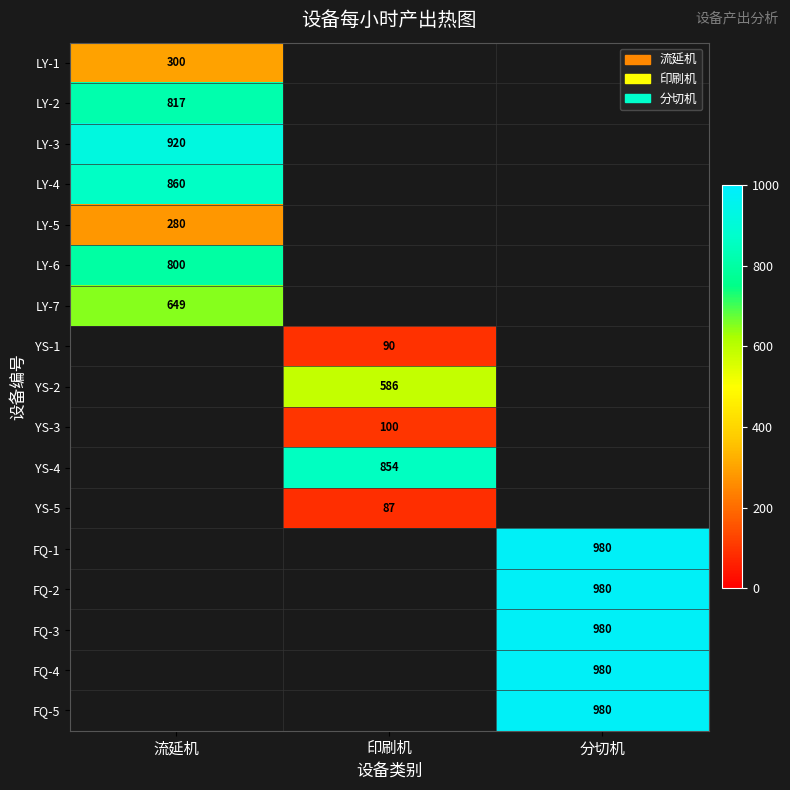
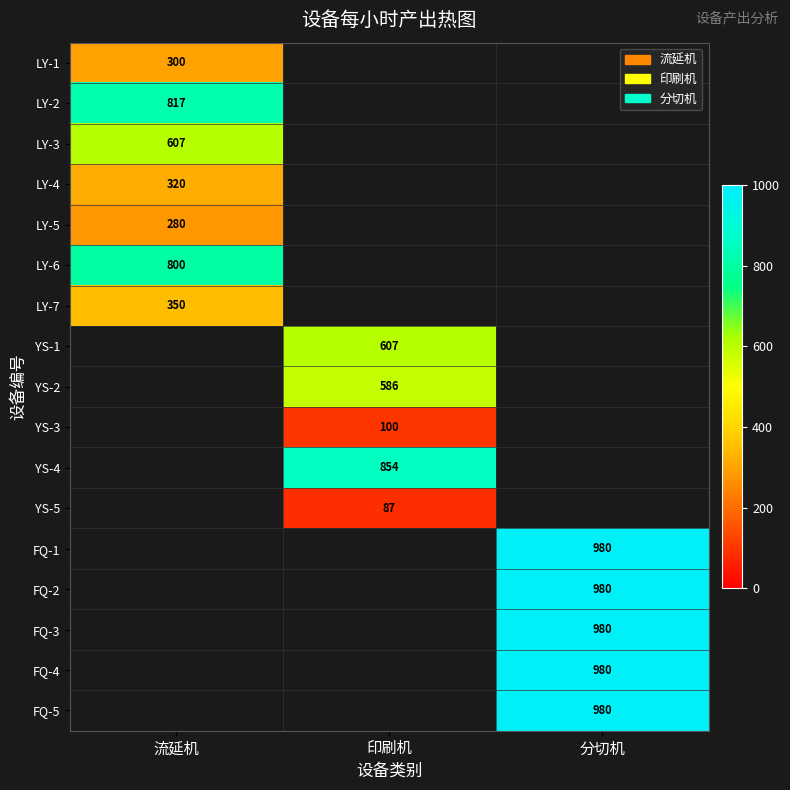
LY-3, 流延机: 920 -> 607
LY-4, 流延机: 860 -> 320
LY-7, 流延机: 649 -> 350
YS-1, 印刷机: 90 -> 607
